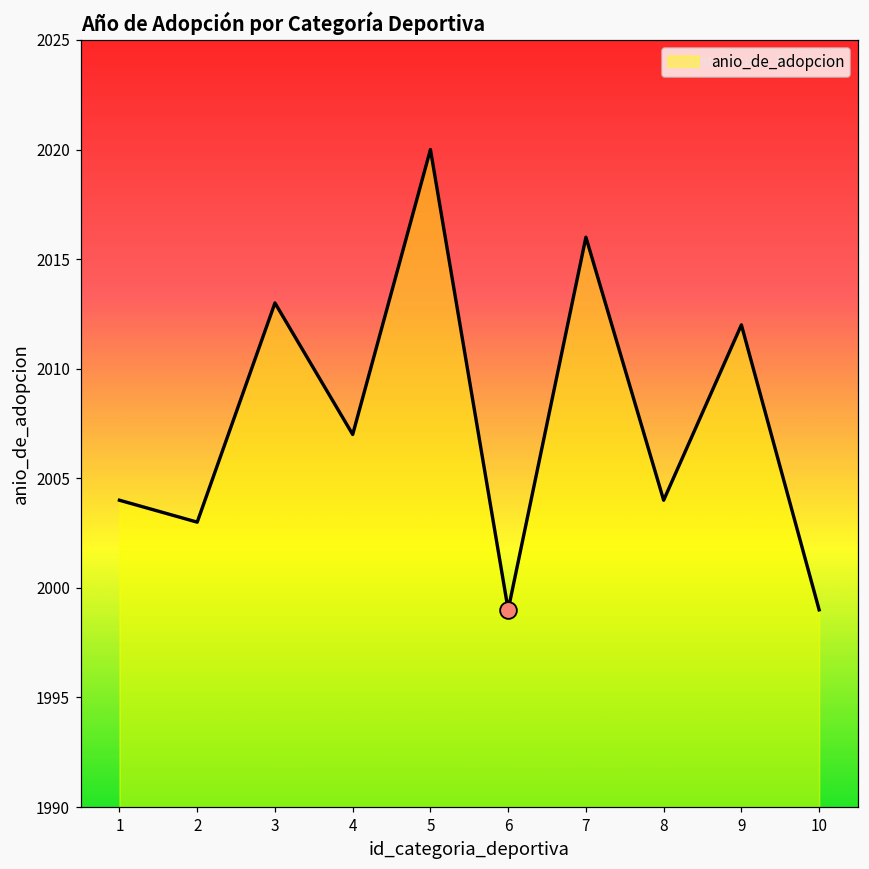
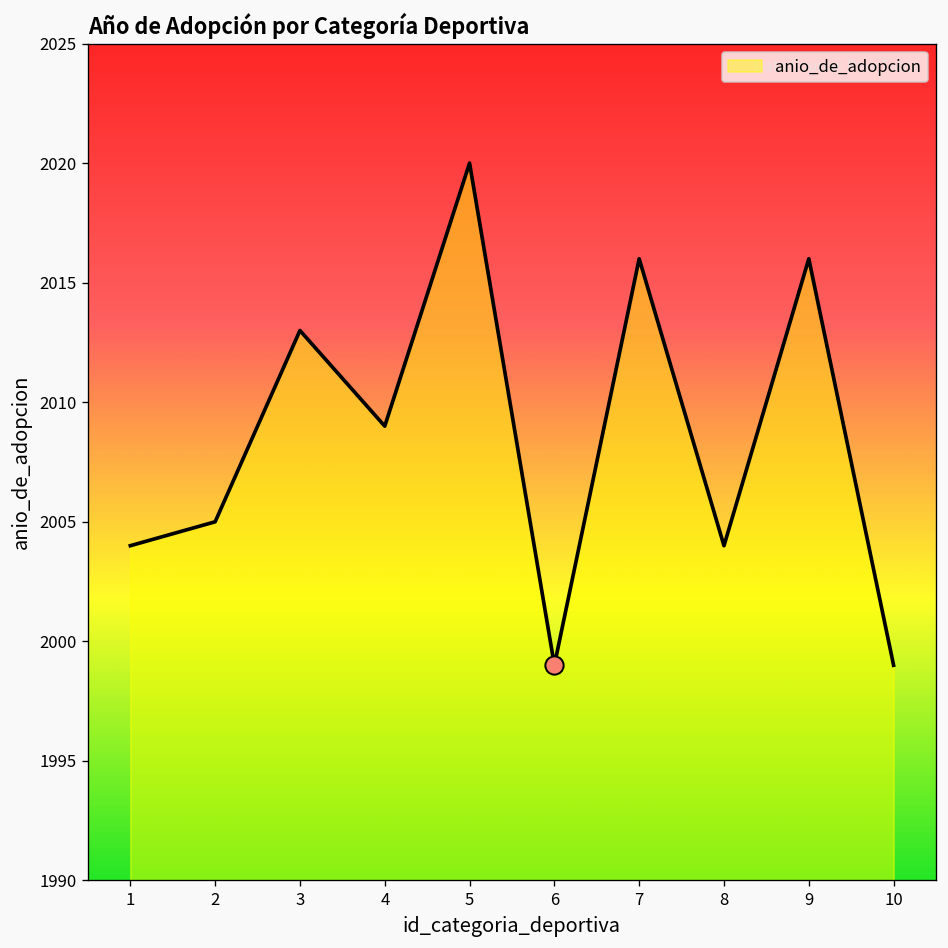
anio_de_adopcion, 2: 2003 -> 2005
anio_de_adopcion, 4: 2007 -> 2009
anio_de_adopcion, 9: 2012 -> 2016
